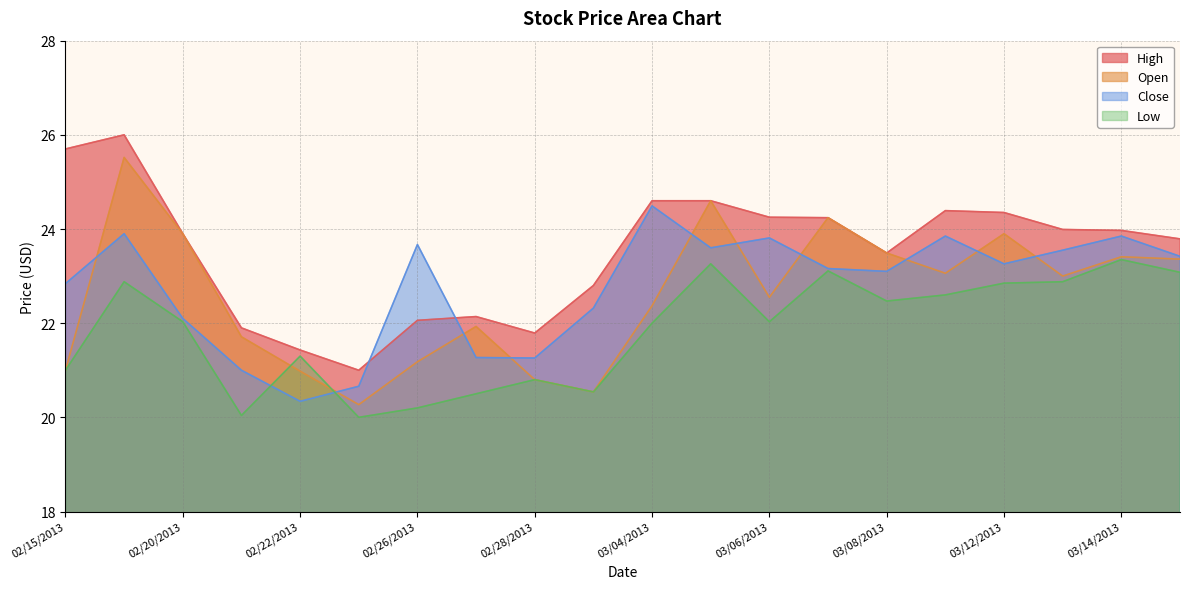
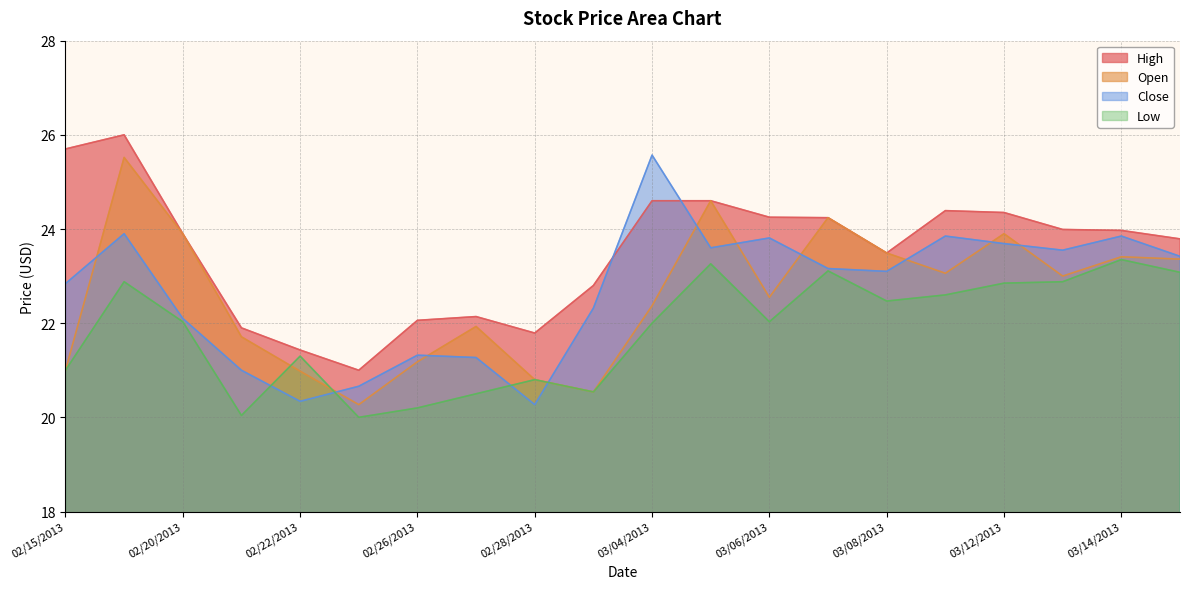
Close, 02/26/2013: 23.7 -> 21.3
Close, 02/28/2013: 21.3 -> 20.3
Close, 03/04/2013: 24.5 -> 25.6
Close, 03/12/2013: 23.3 -> 23.7
